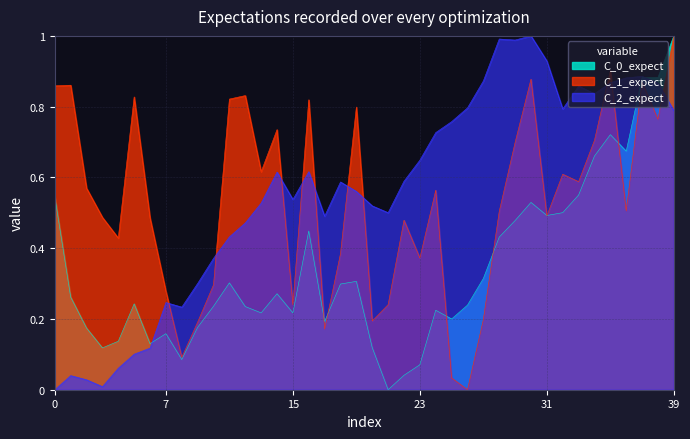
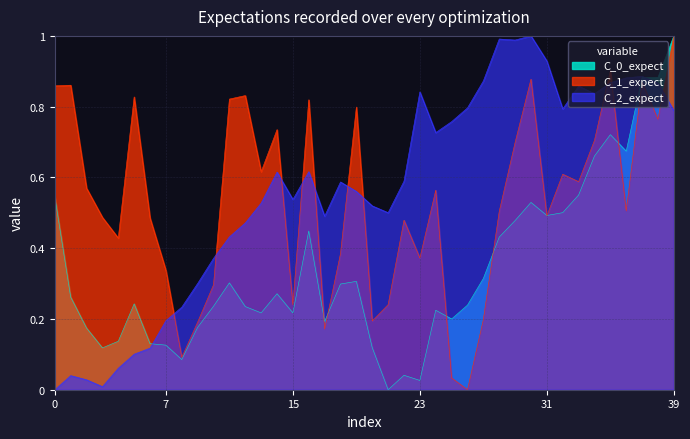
C_0_expect, 7: 0.16 -> 0.13
C_1_expect, 7: 0.28 -> 0.34
C_2_expect, 7: 0.25 -> 0.20
C_0_expect, 23: 0.07 -> 0.03
C_2_expect, 23: 0.65 -> 0.84
